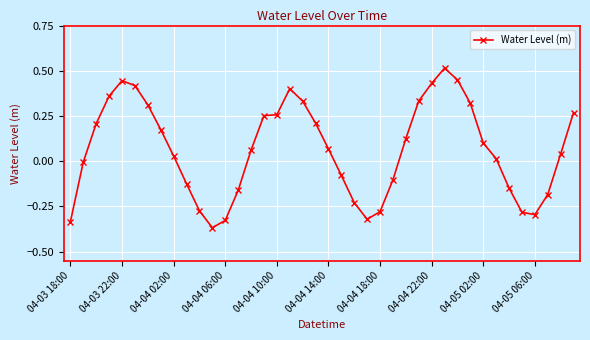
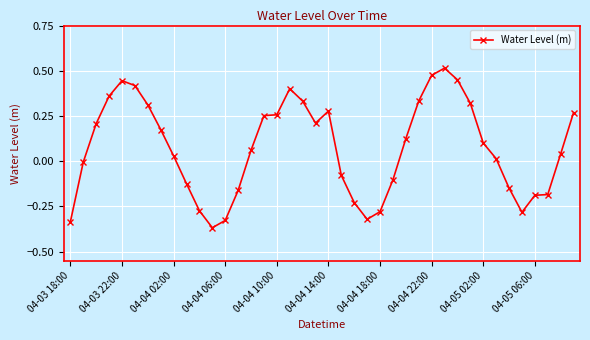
04-04 14:00: 0.07 -> 0.28
04-04 22:00: 0.43 -> 0.48
04-05 06:00: -0.30 -> -0.19
